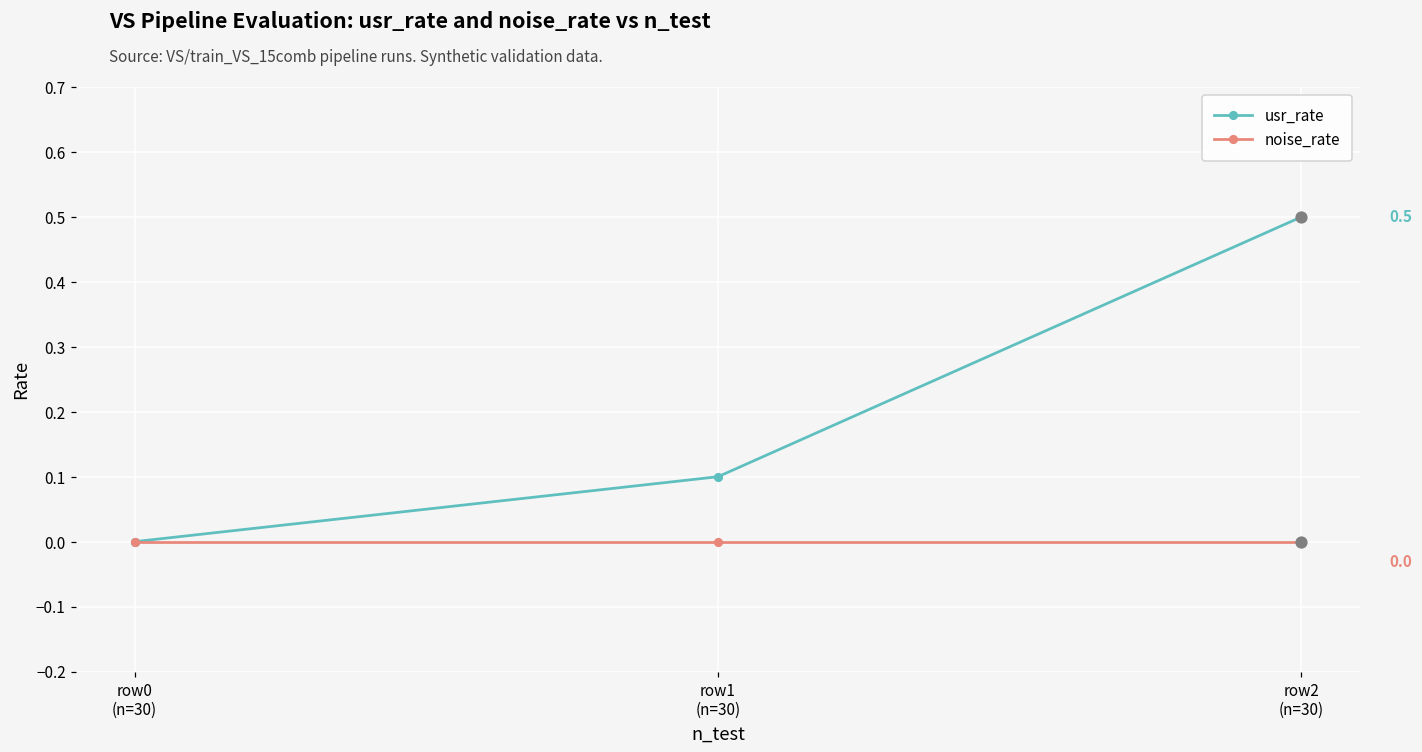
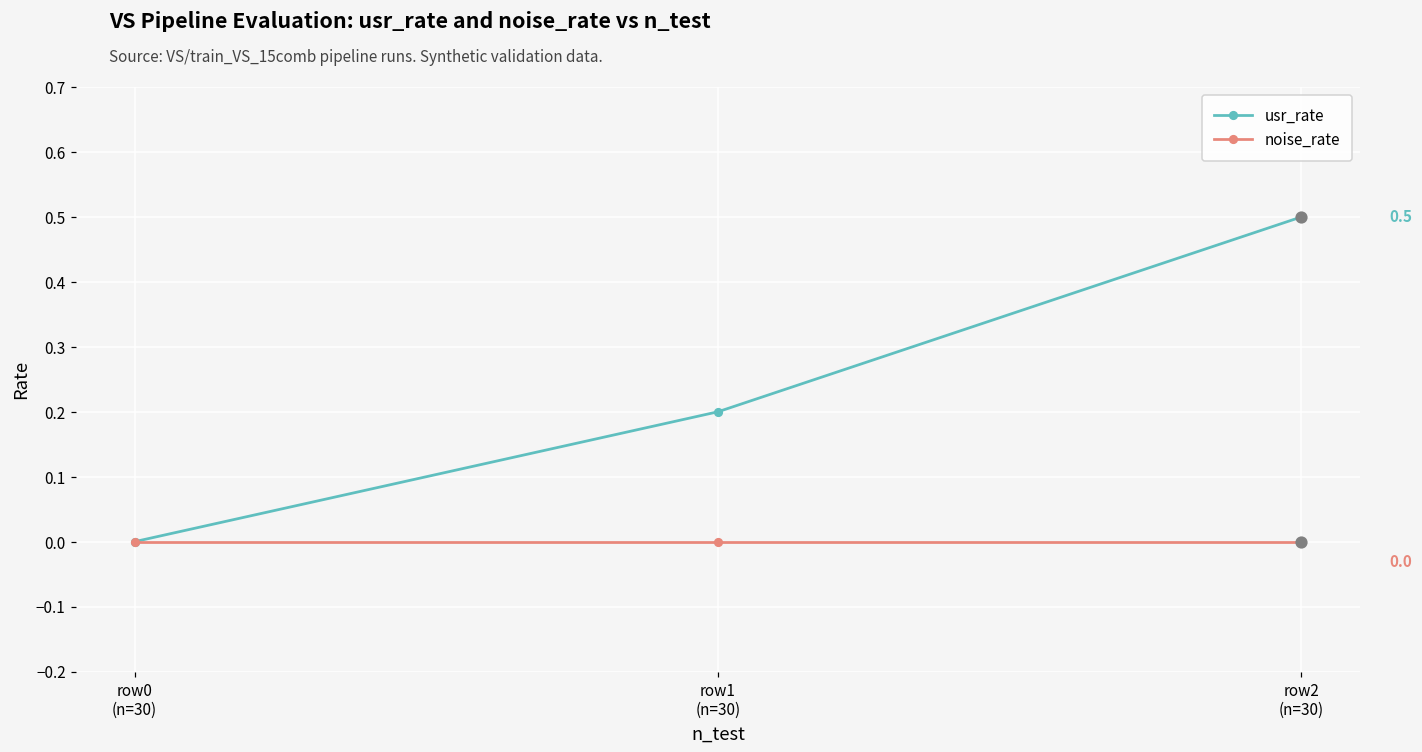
usr_rate, row1 (n=30): 0.1 -> 0.2
